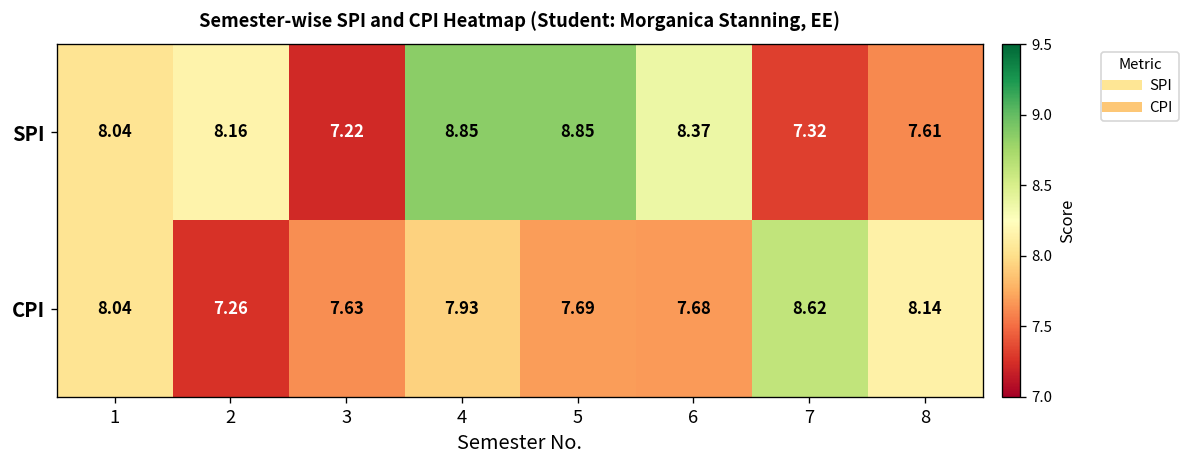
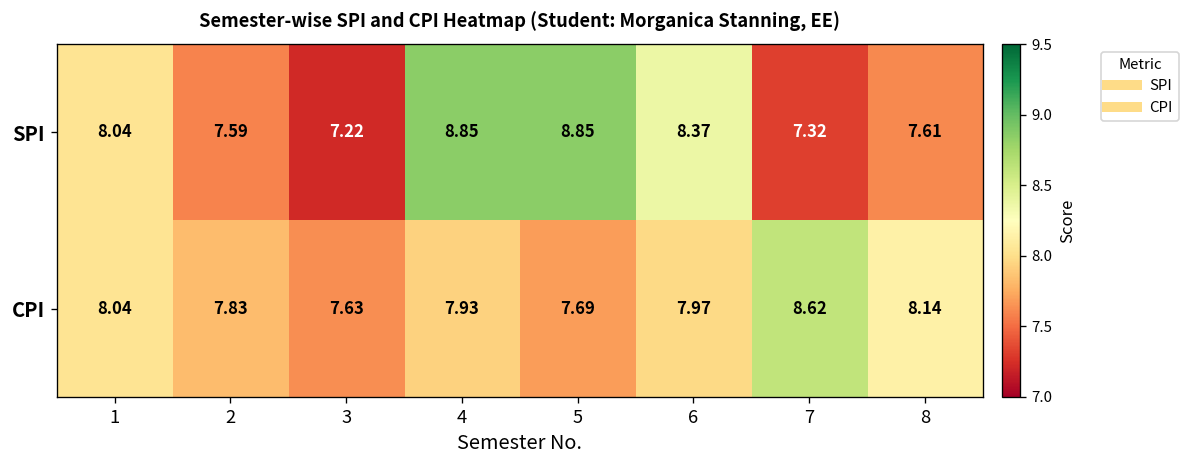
SPI, 2: 8.16 -> 7.59
CPI, 2: 7.26 -> 7.83
CPI, 6: 7.68 -> 7.97
